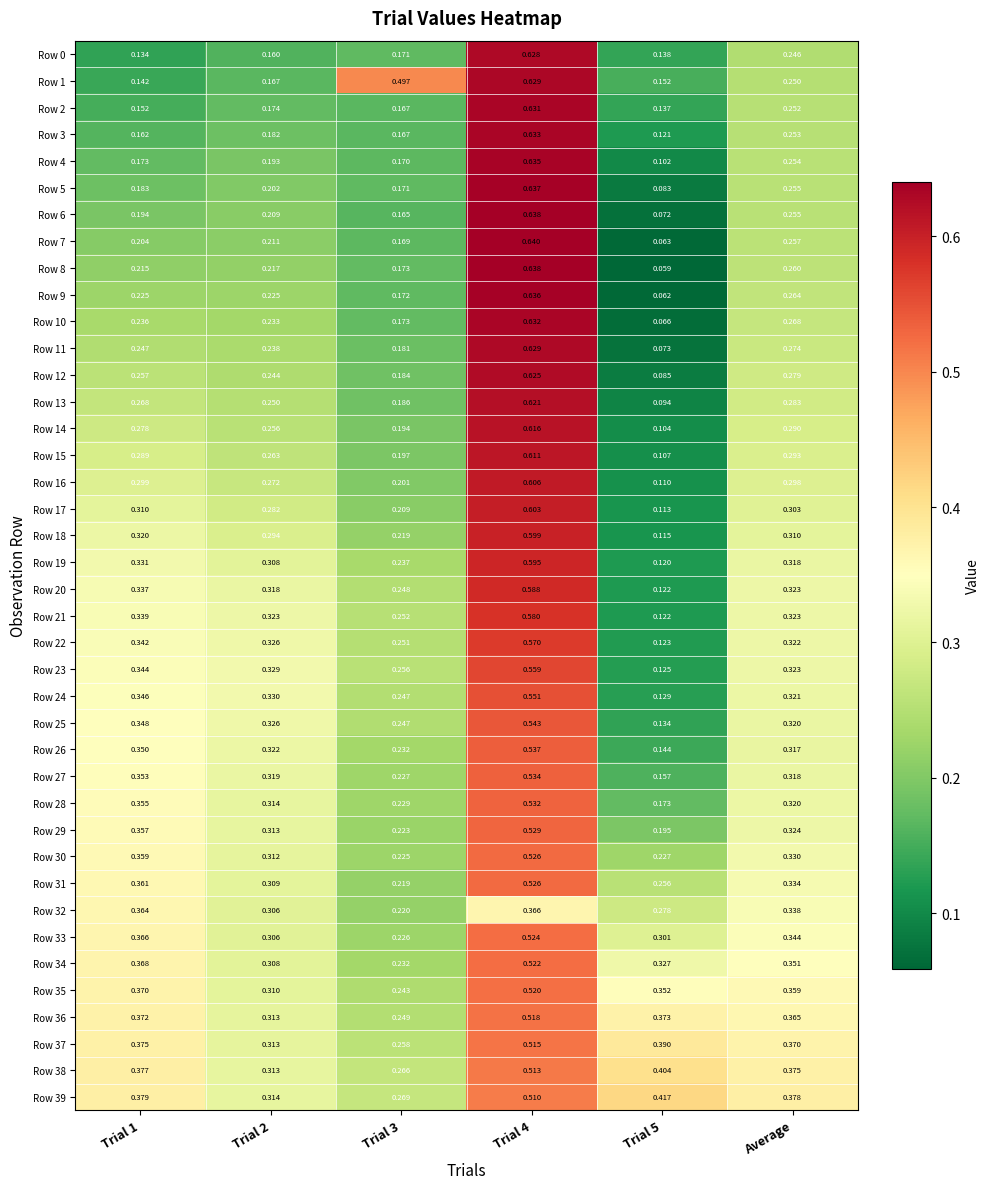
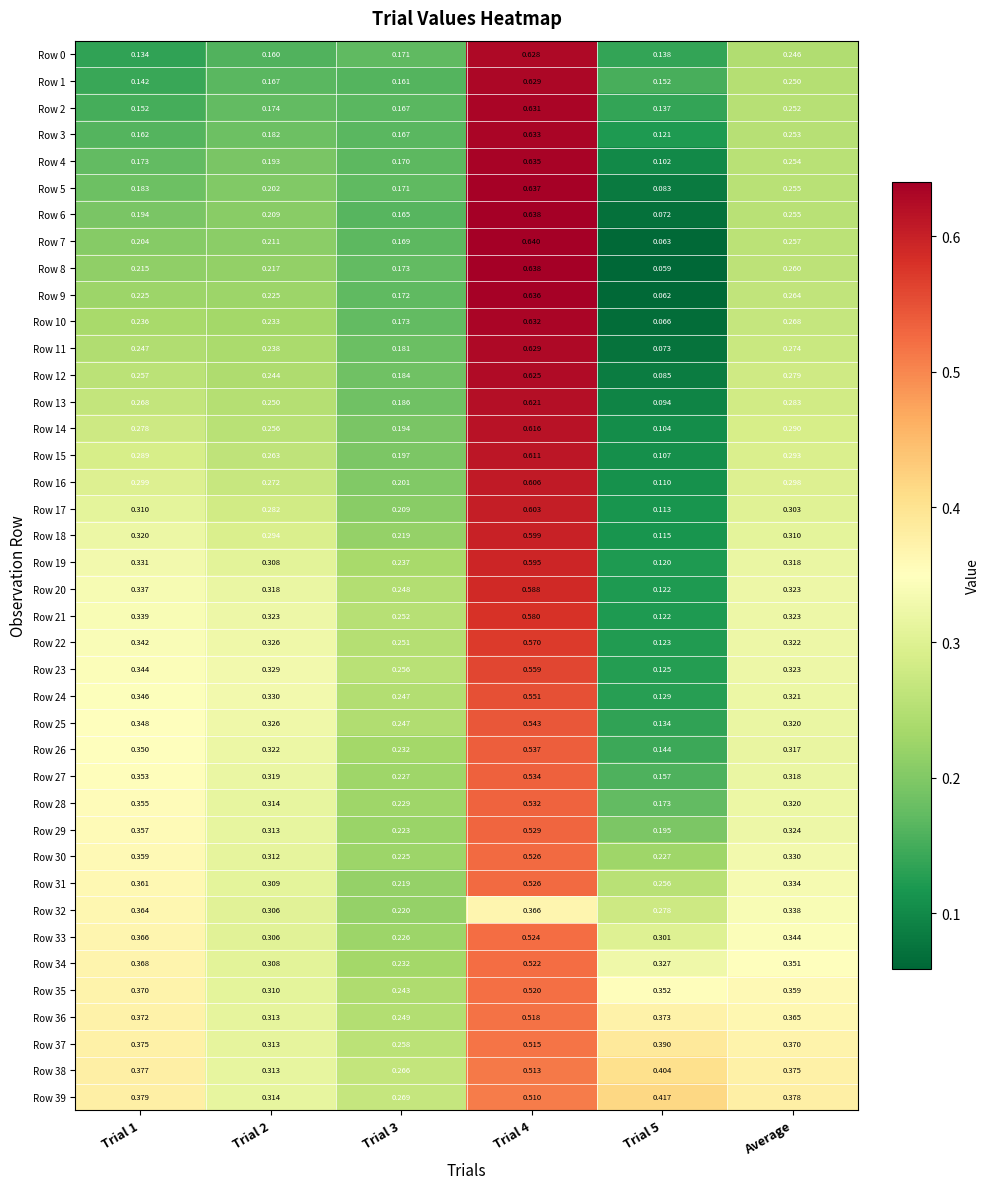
Row 1, Trial 3: 0.497 -> 0.161
